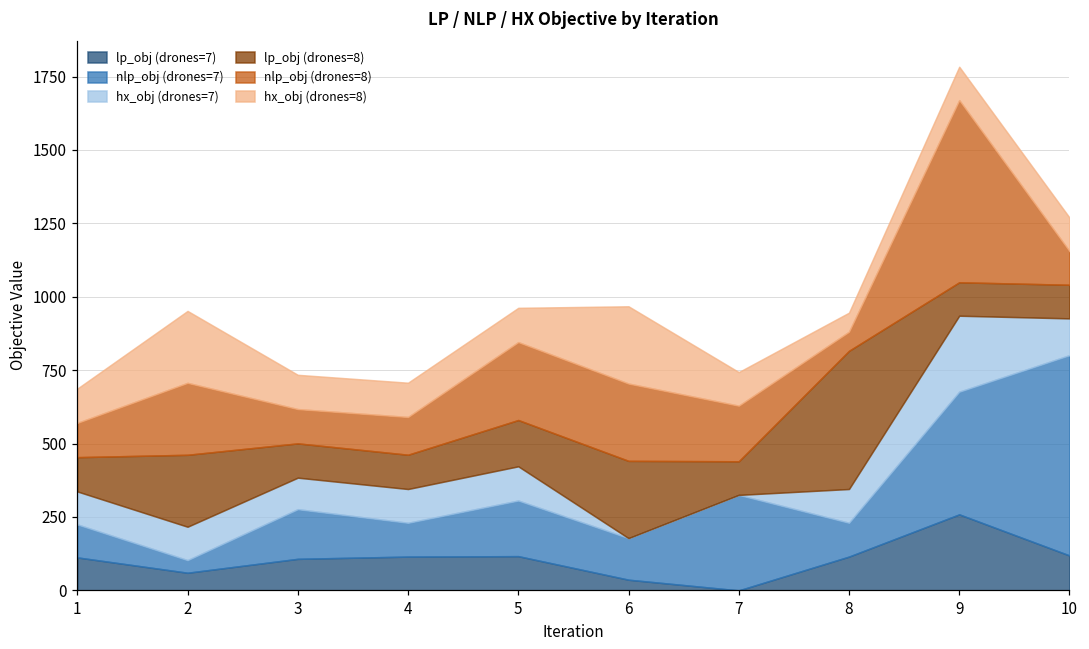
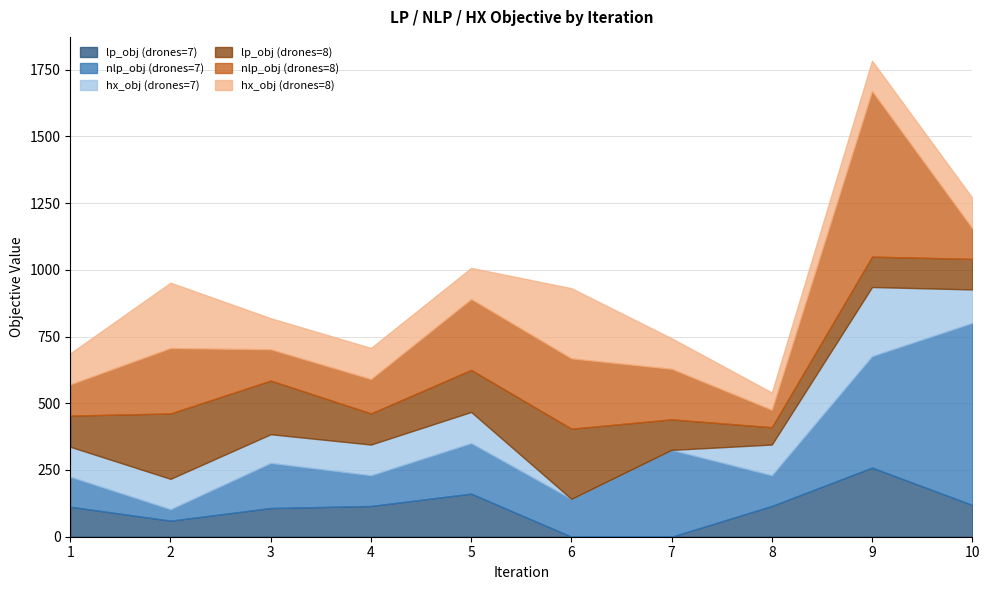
lp_obj (drones=8), 3: 120 -> 200
lp_obj (drones=7), 5: 120 -> 160
lp_obj (drones=7), 6: 40 -> 0
lp_obj (drones=8), 8: 470 -> 60
